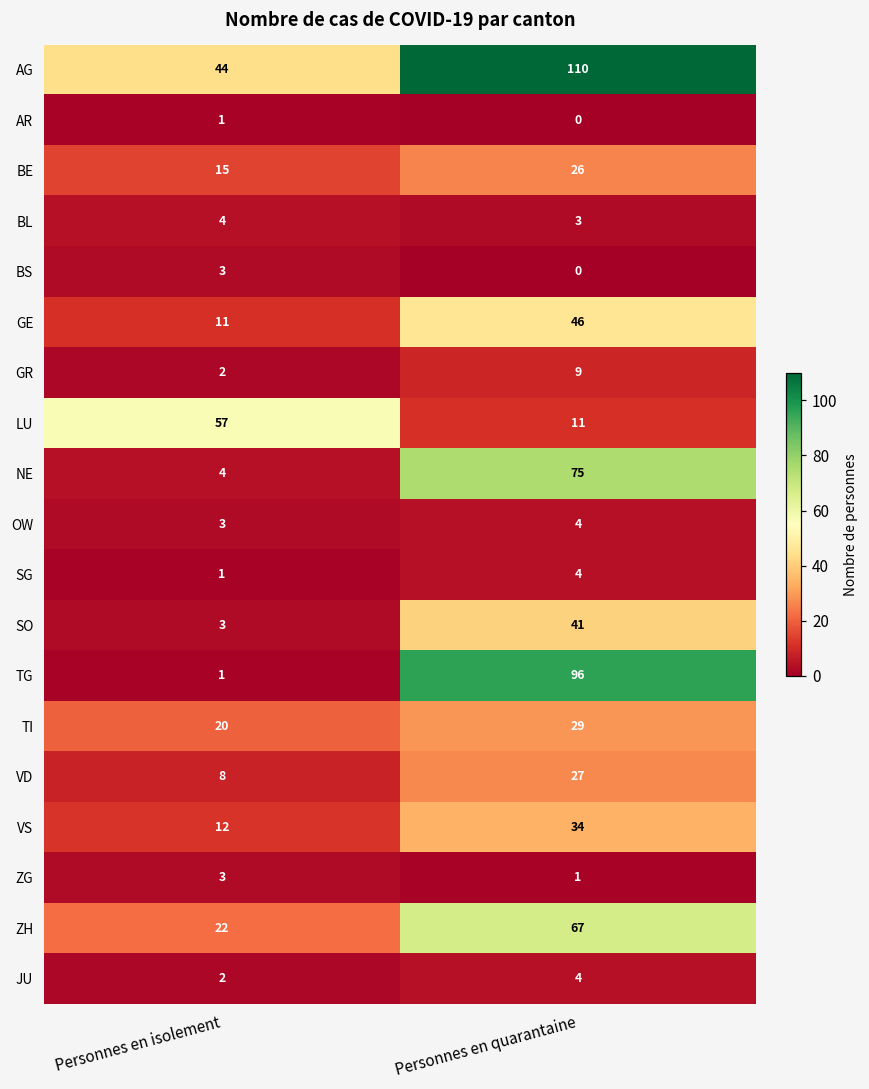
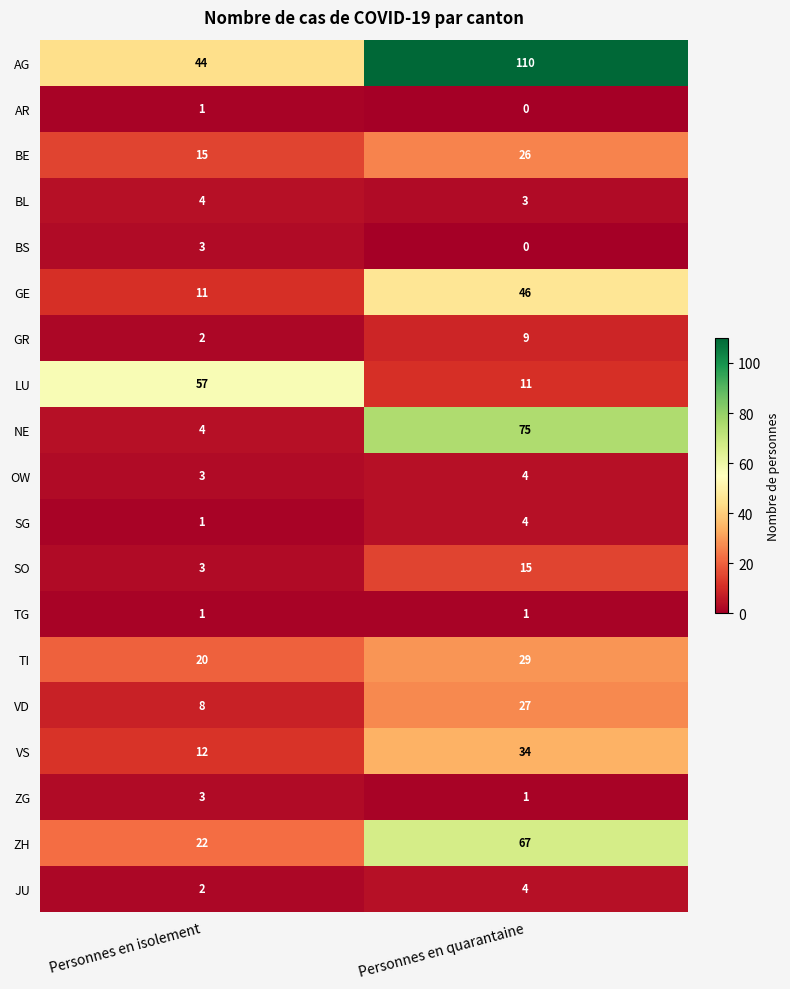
SO, Personnes en quarantaine: 41 -> 15
TG, Personnes en quarantaine: 96 -> 1
